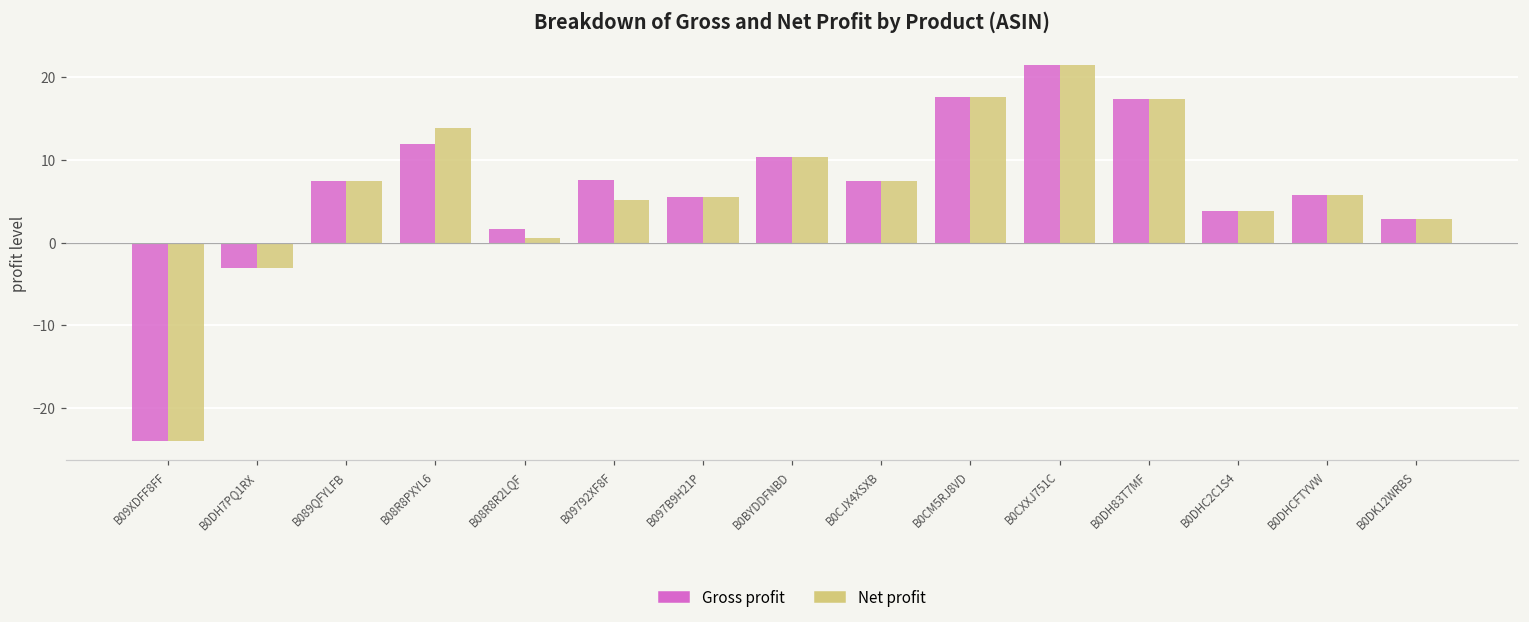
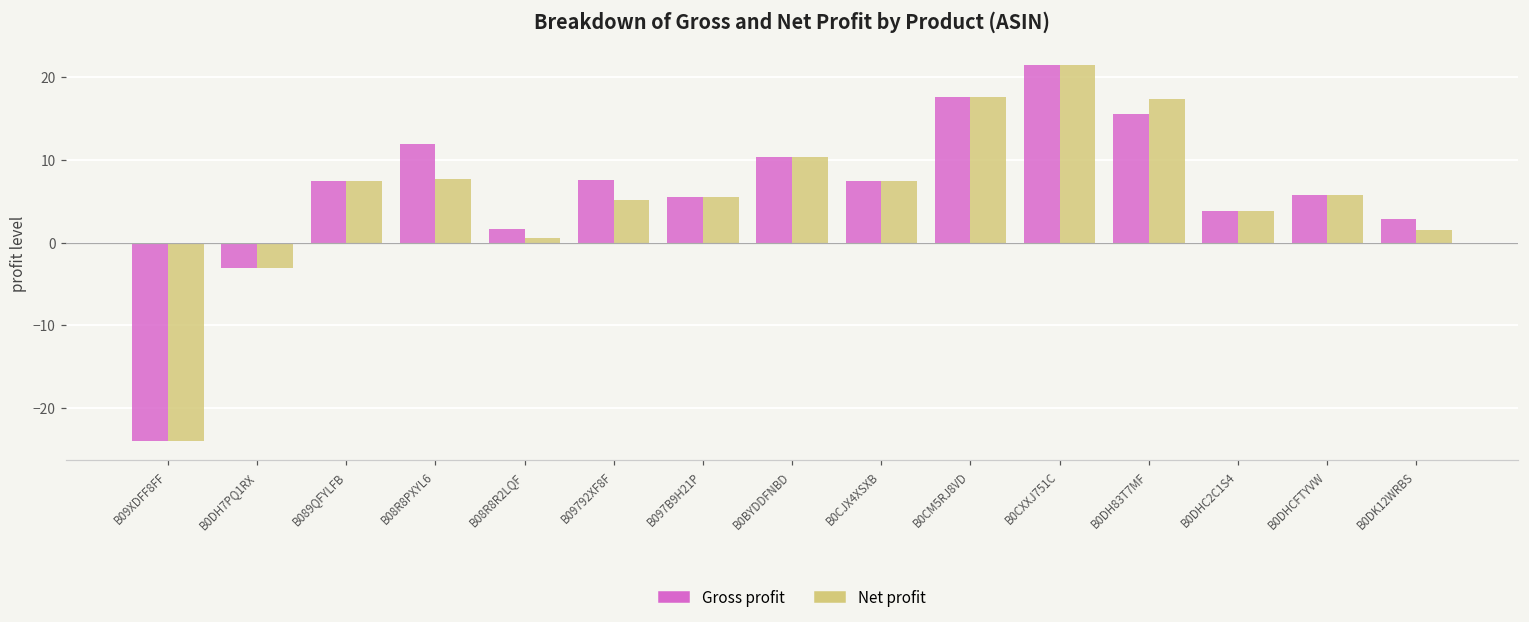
Net profit, B08R8PXYL6: 14 -> 8
Gross profit, B0DH83T7MF: 17 -> 16
Net profit, B0DK12WRBS: 3 -> 1
